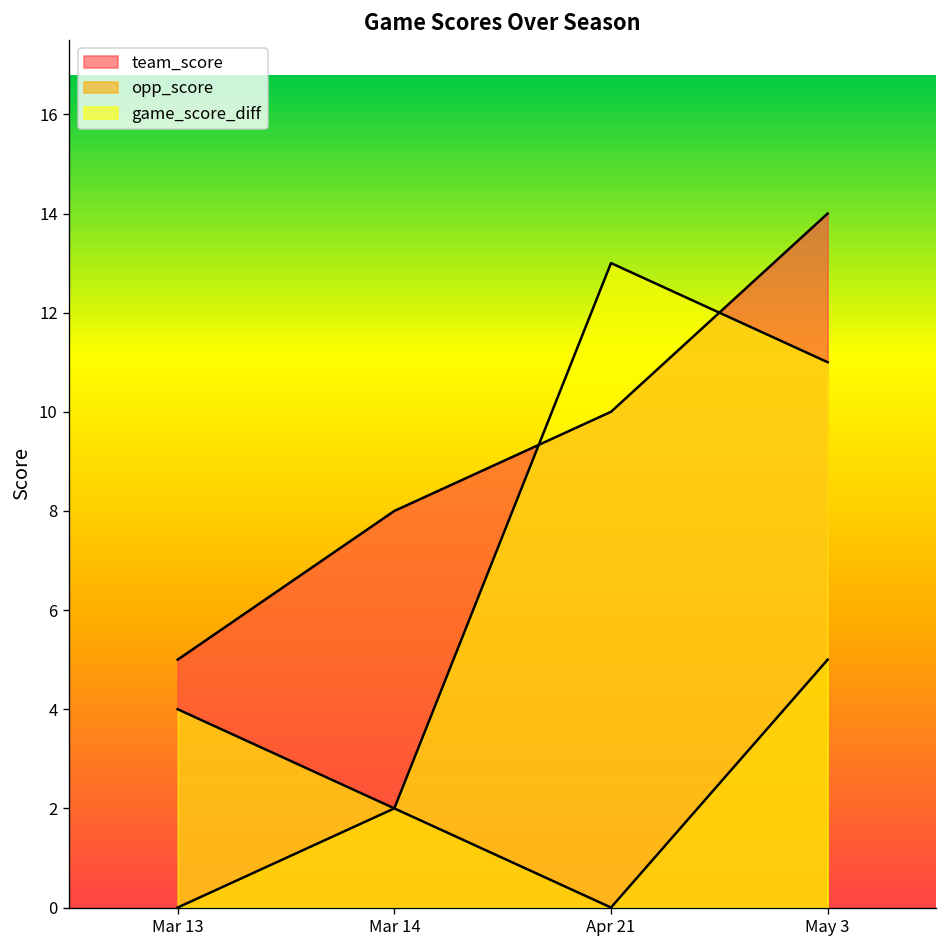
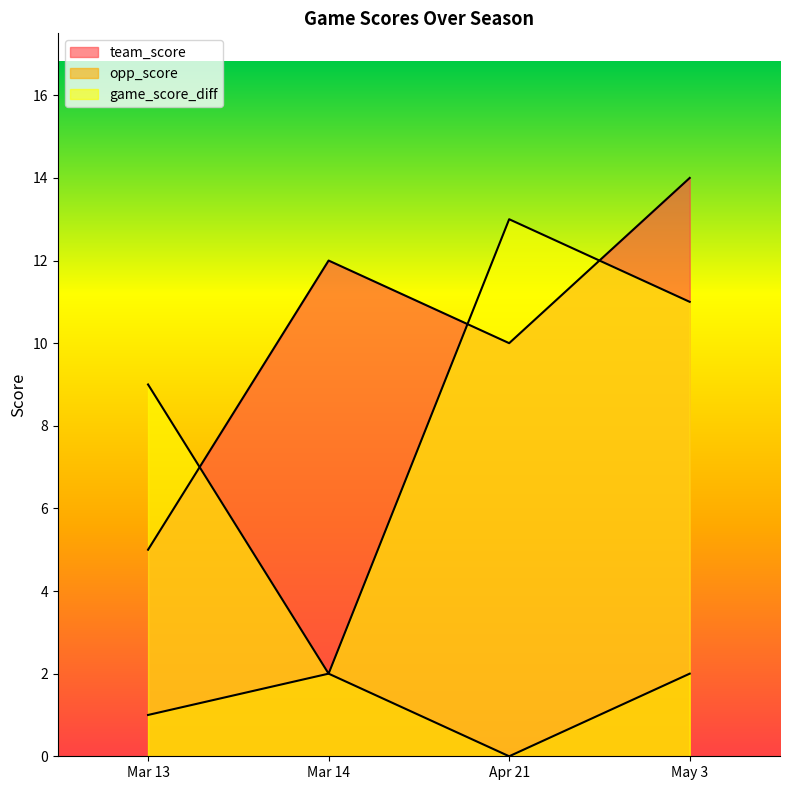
opp_score, Mar 13: 0 -> 1
game_score_diff, Mar 13: 4 -> 9
team_score, Mar 14: 8 -> 12
opp_score, May 3: 5 -> 2
